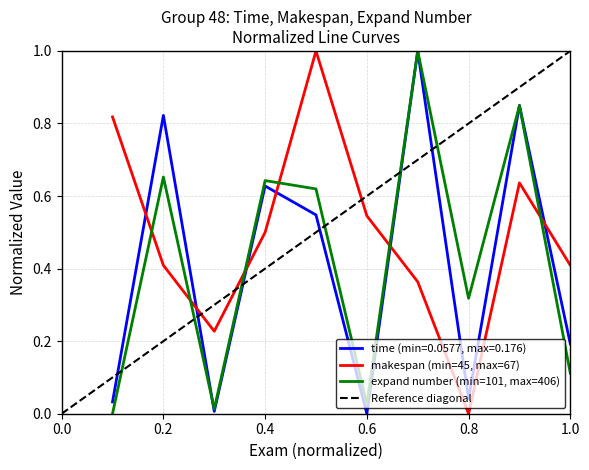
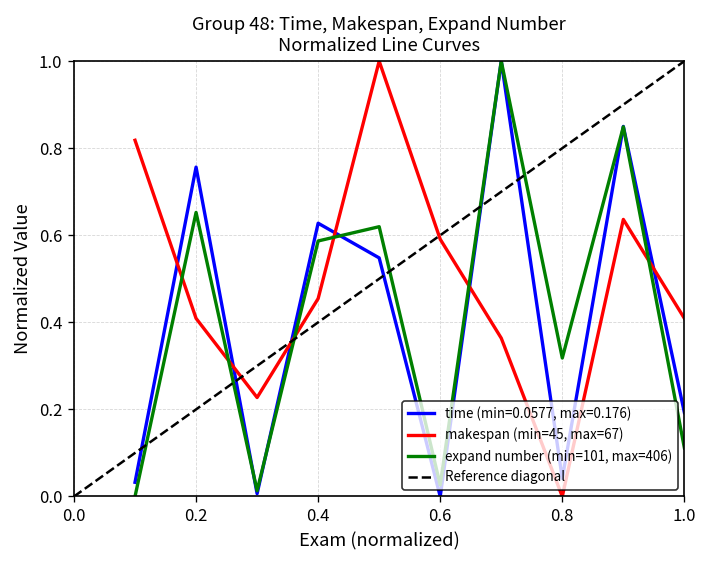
time (min=0.0577, max=0.176), 0.2: 0.82 -> 0.76
makespan (min=45, max=67), 0.4: 0.50 -> 0.45
expand number (min=101, max=406), 0.4: 0.64 -> 0.59
makespan (min=45, max=67), 0.6: 0.55 -> 0.59
